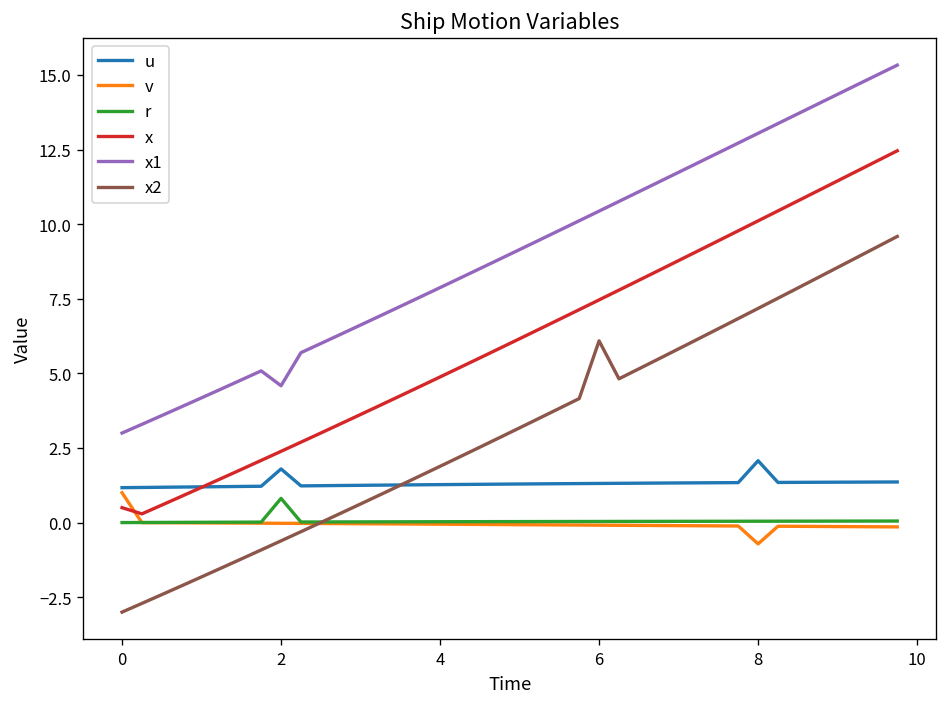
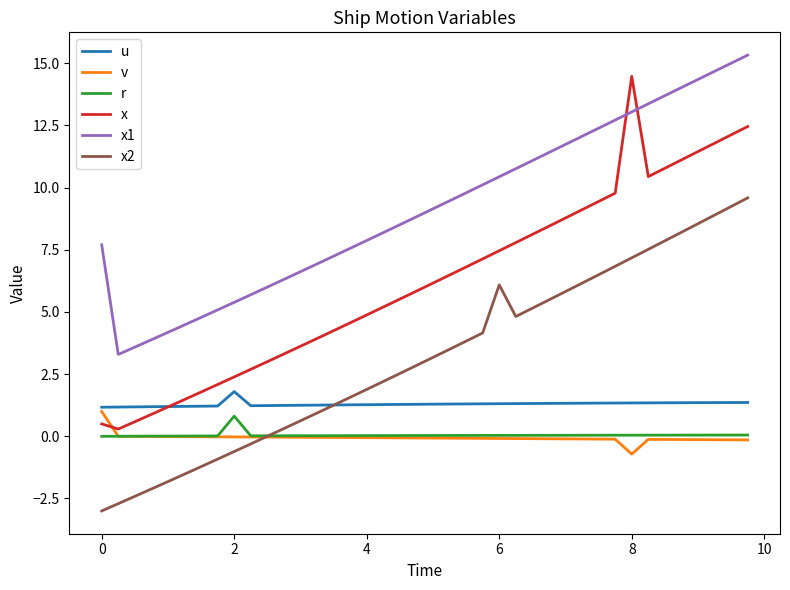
x1, 0: 3.0 -> 7.7
x1, 2: 4.6 -> 5.4
u, 8: 2.1 -> 1.3
x, 8: 10.1 -> 14.5
